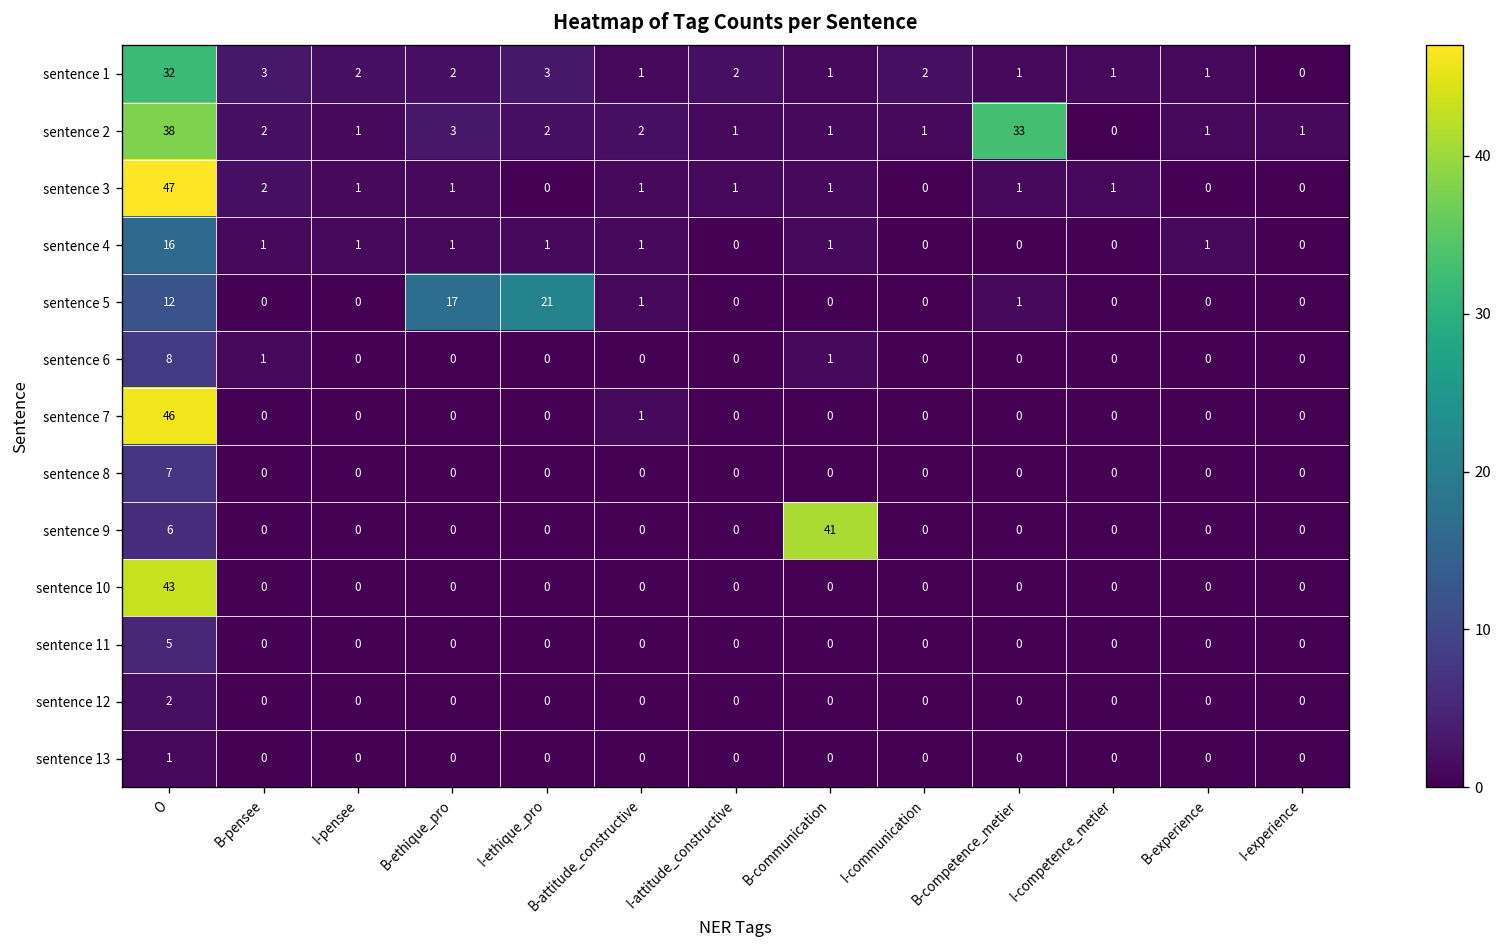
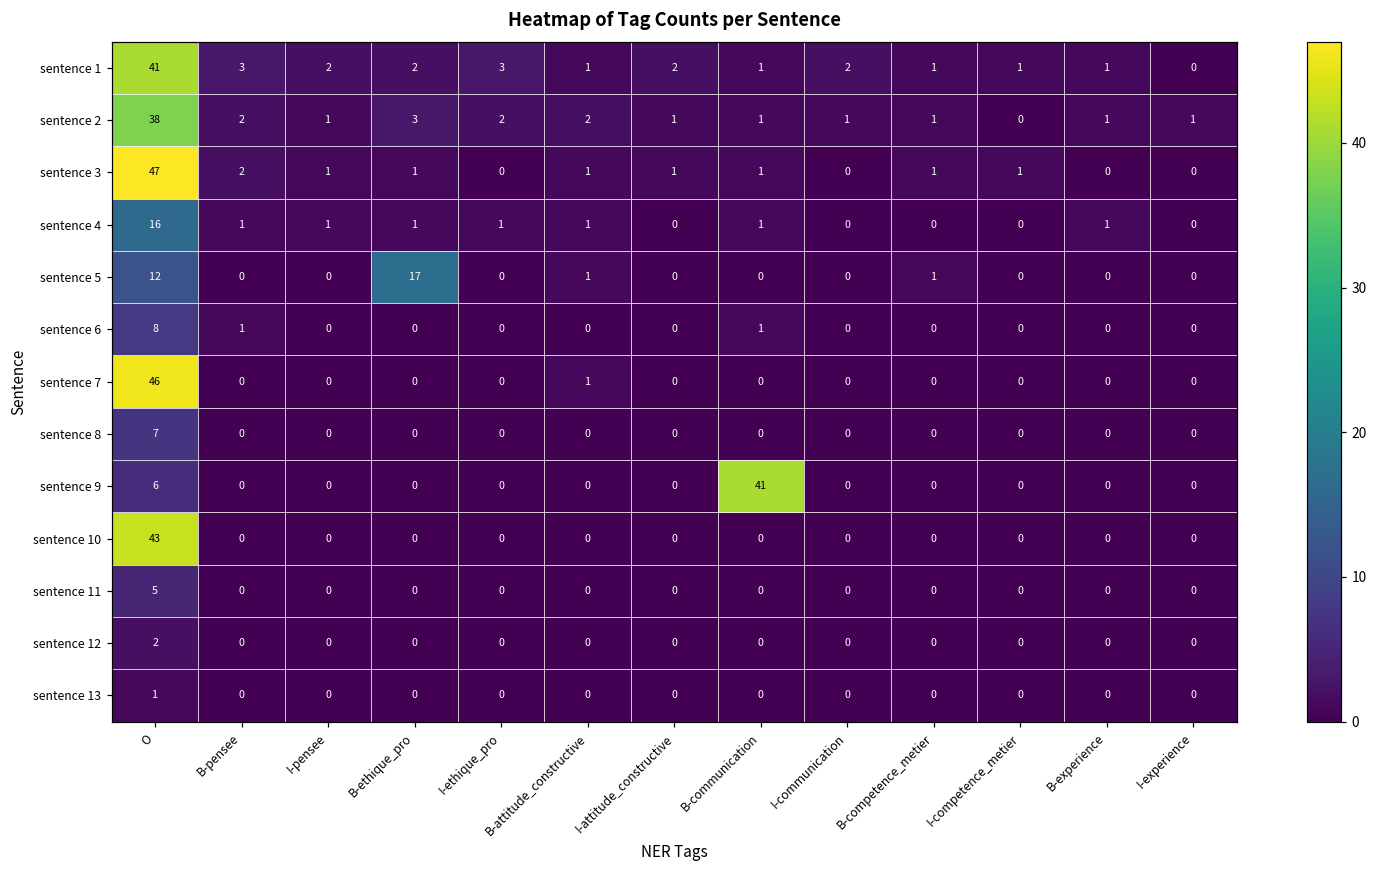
sentence 1, O: 32 -> 41
sentence 2, B-competence_metier: 33 -> 1
sentence 5, I-ethique_pro: 21 -> 0
